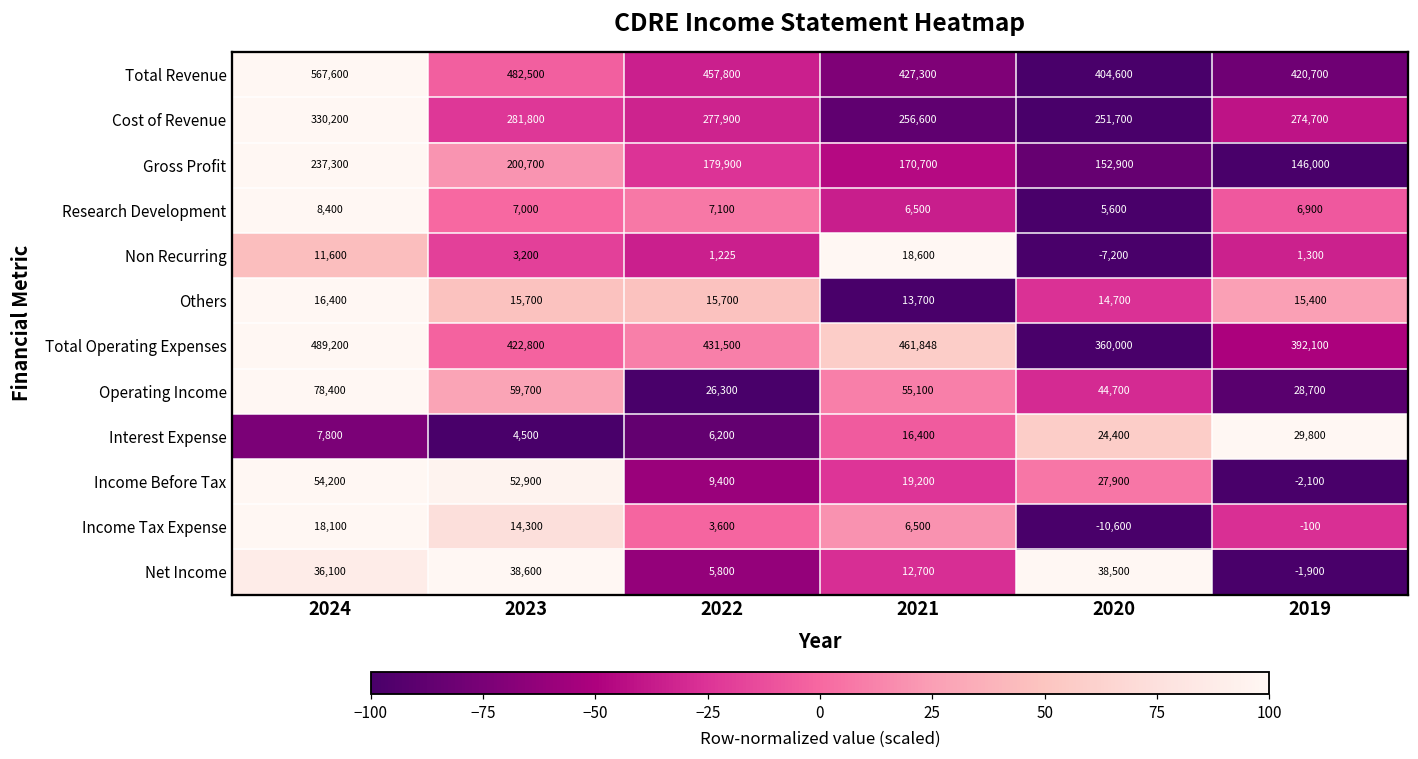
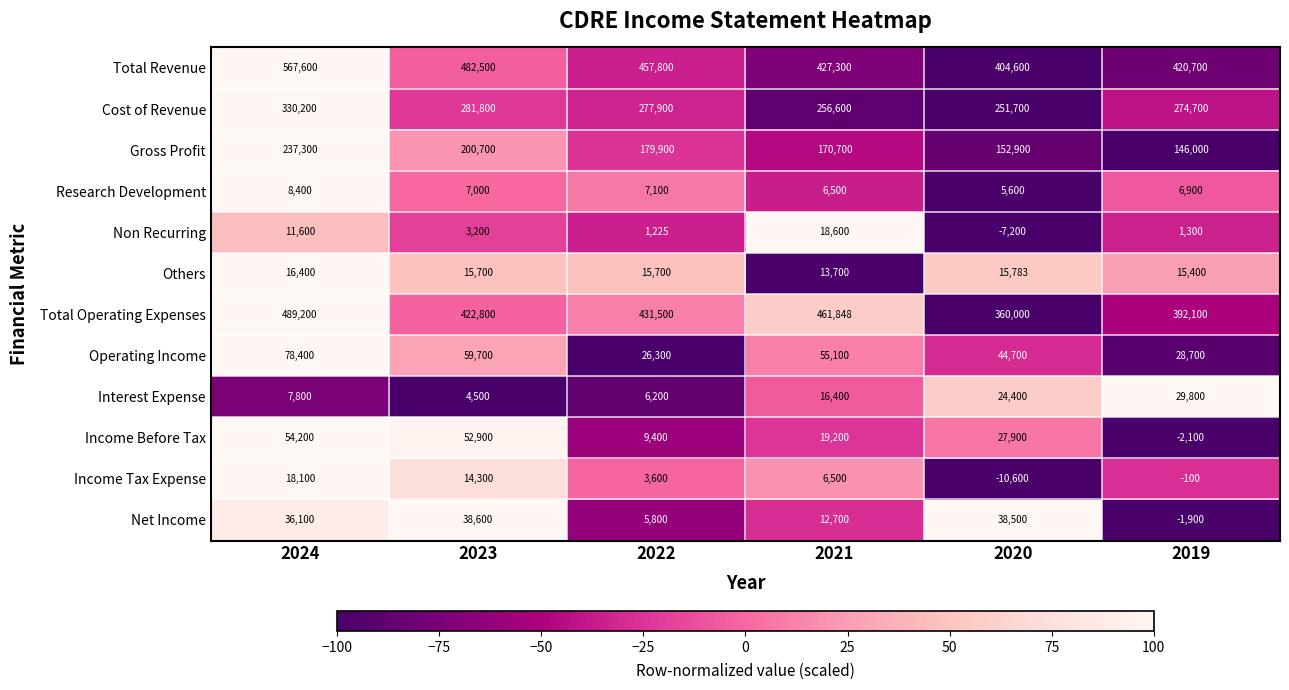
Others, 2020: 14,700 -> 15,783
